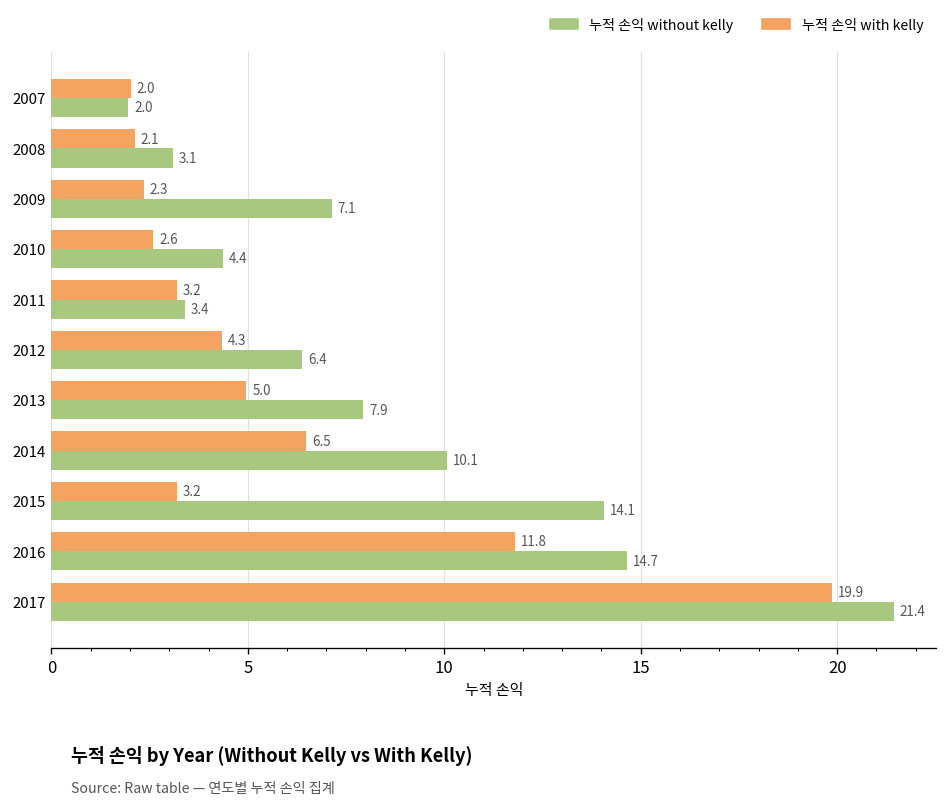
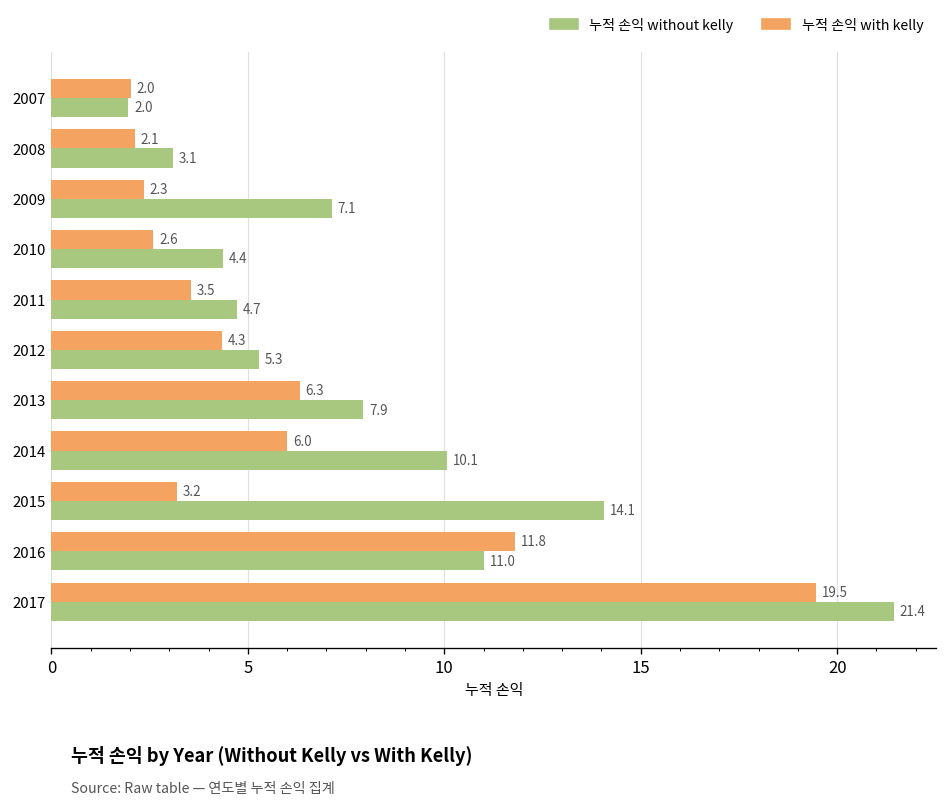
누적 손익 with kelly, 2011: 3.2 -> 3.5
누적 손익 without kelly, 2011: 3.4 -> 4.7
누적 손익 without kelly, 2012: 6.4 -> 5.3
누적 손익 with kelly, 2013: 5.0 -> 6.3
누적 손익 with kelly, 2014: 6.5 -> 6.0
누적 손익 without kelly, 2016: 14.7 -> 11.0
누적 손익 with kelly, 2017: 19.9 -> 19.5
